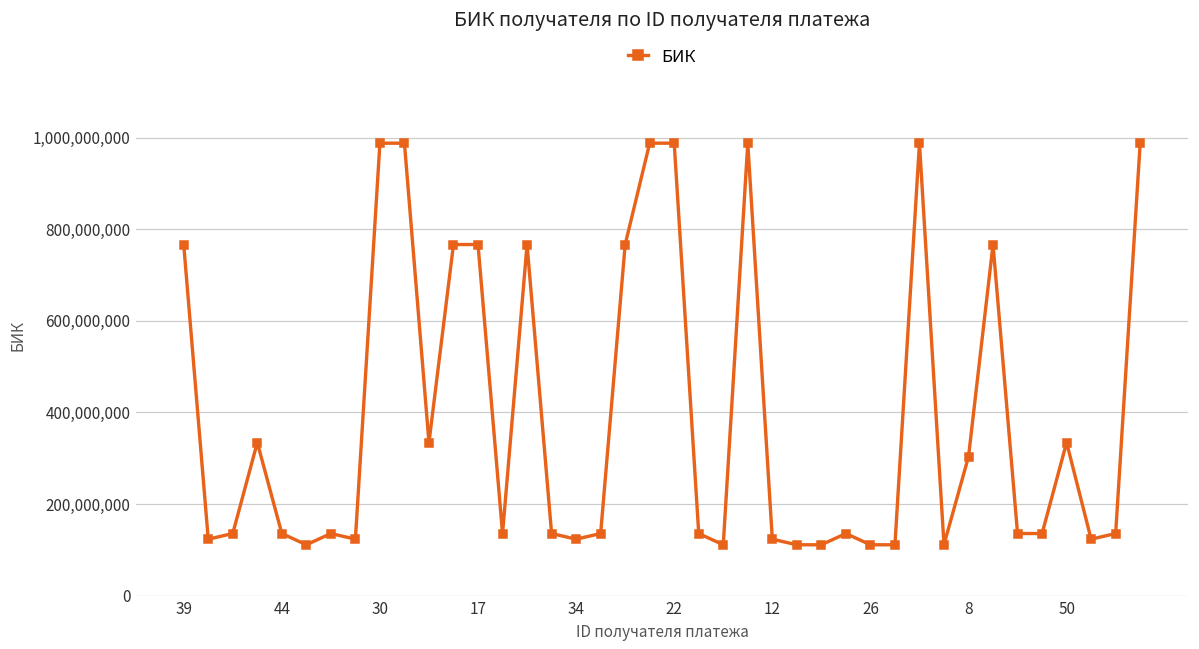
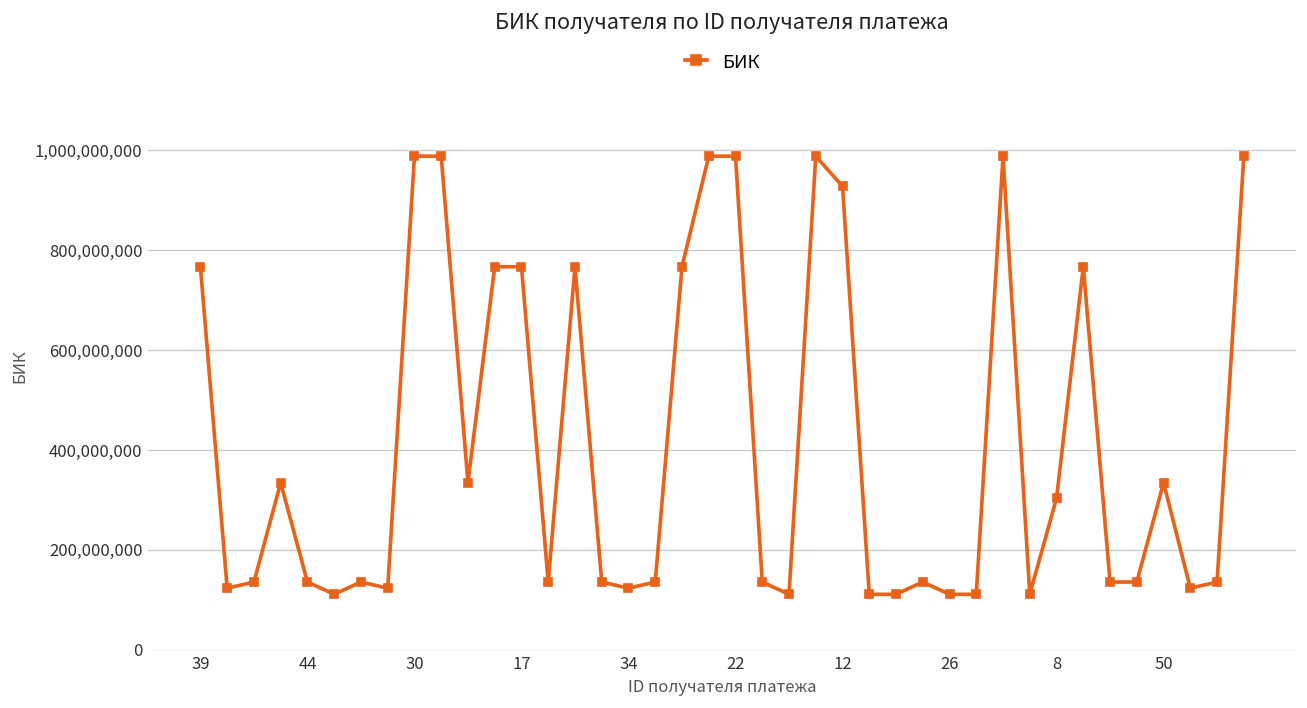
12: 120,000,000 -> 930,000,000
